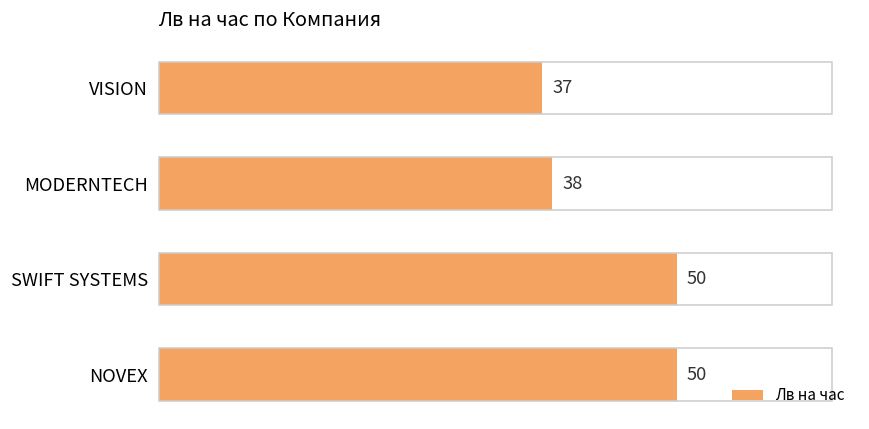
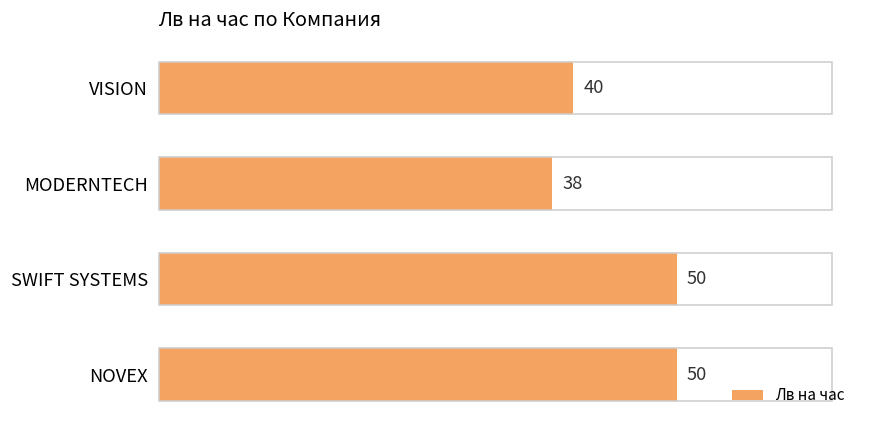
VISION: 37 -> 40
